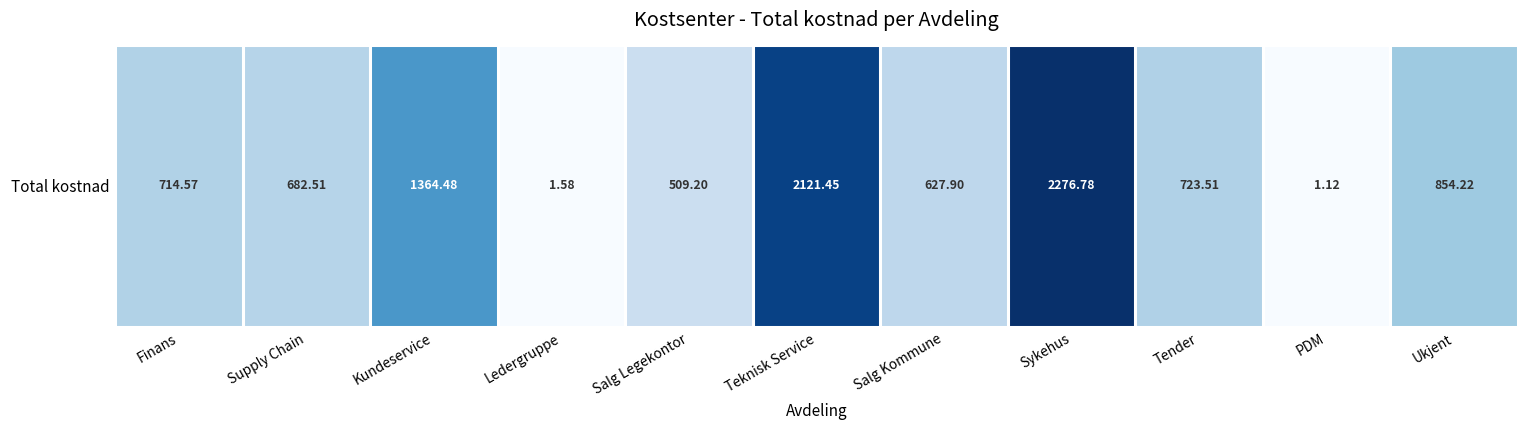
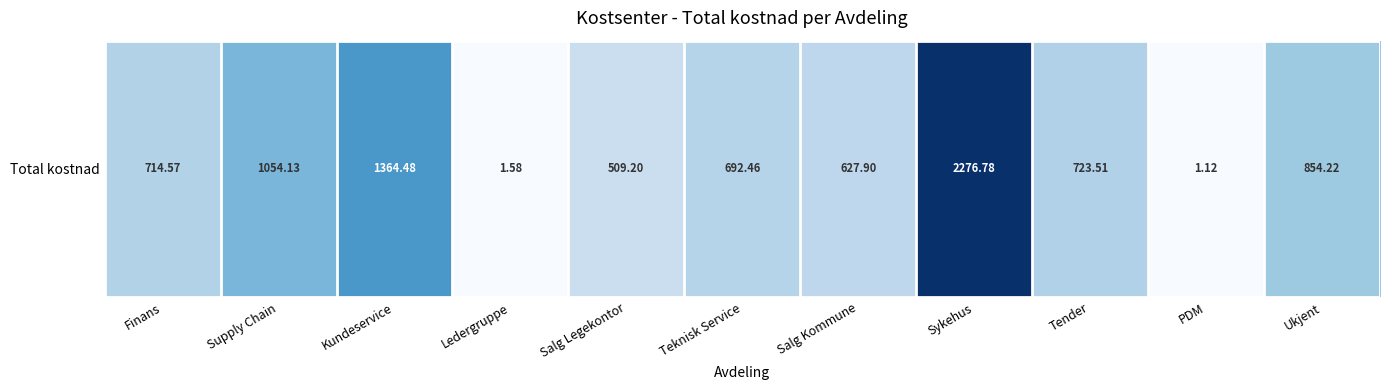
Total kostnad, Supply Chain: 682.51 -> 1054.13
Total kostnad, Teknisk Service: 2121.45 -> 692.46
